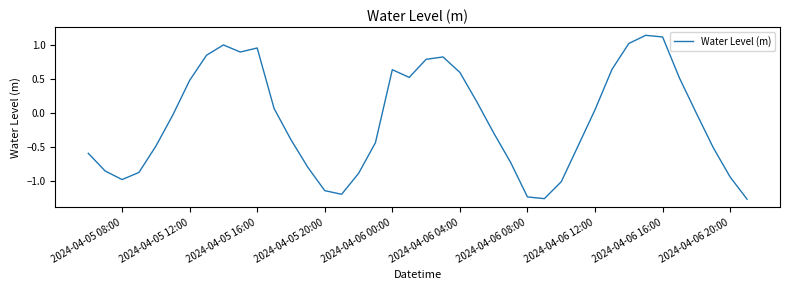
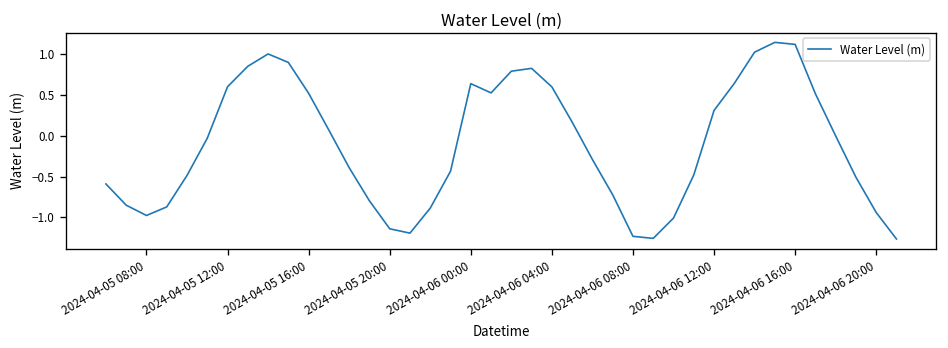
2024-04-05 12:00: 0.5 -> 0.6
2024-04-05 16:00: 1.0 -> 0.5
2024-04-06 12:00: 0.0 -> 0.3
